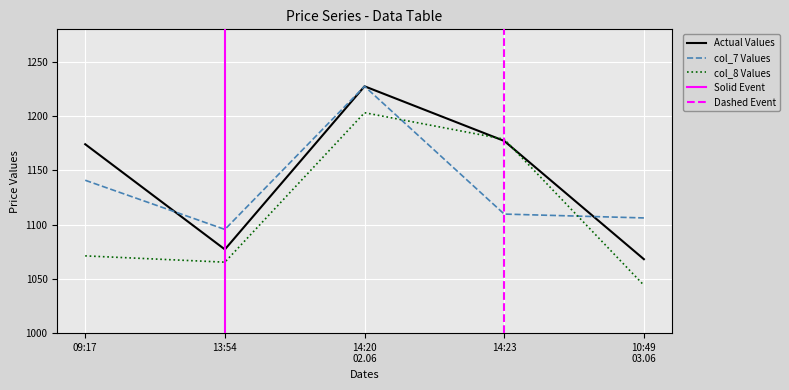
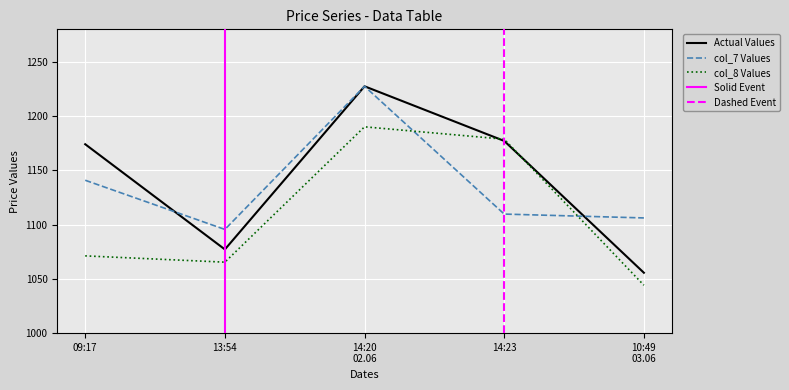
col_8 Values, 14:20 02.06: 1203 -> 1190
Actual Values, 10:49 03.06: 1068 -> 1056
